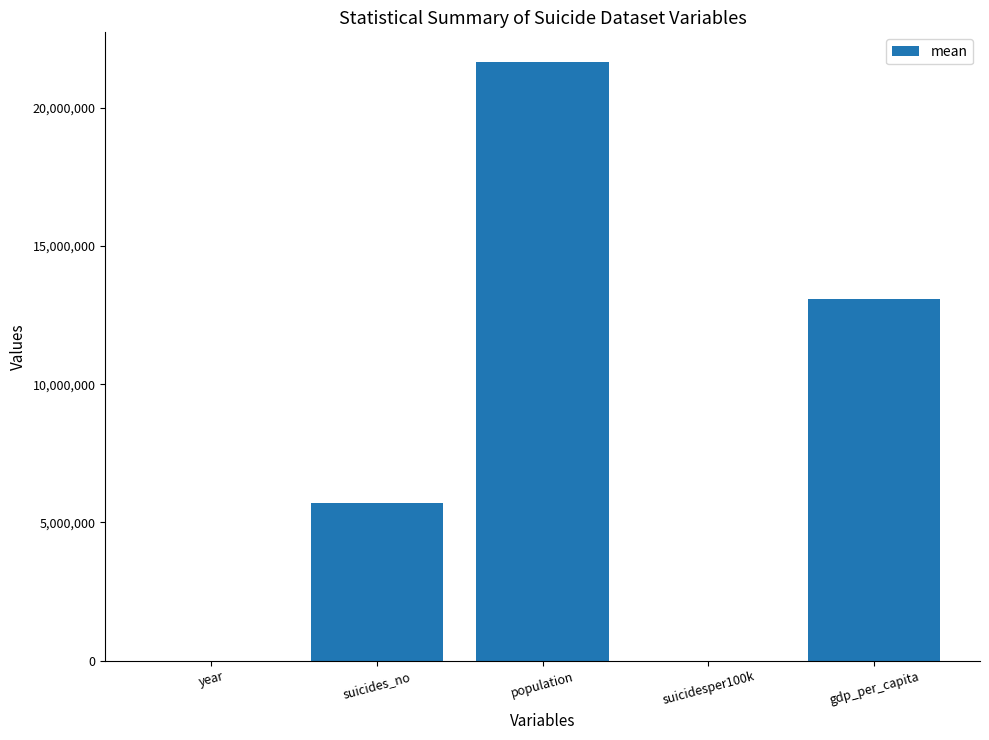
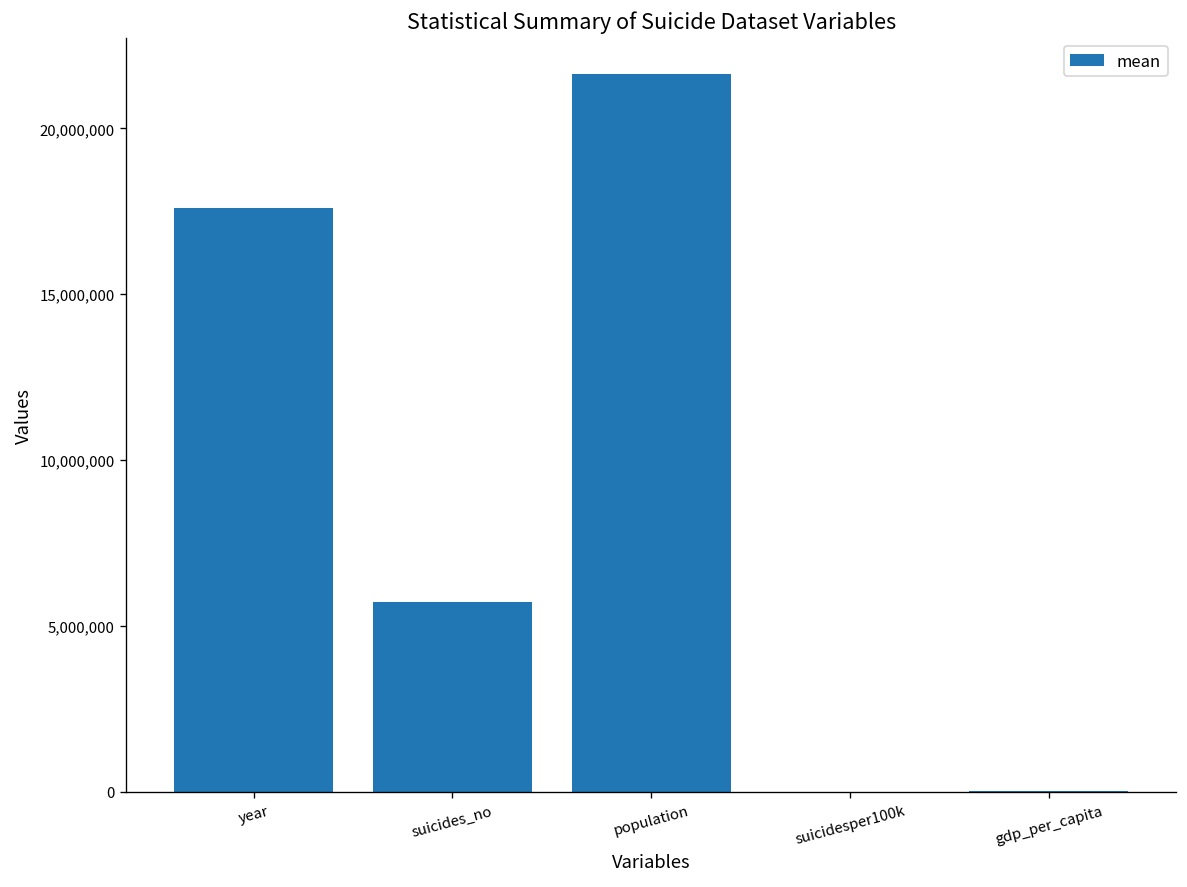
year: 0 -> 17,600,000
gdp_per_capita: 13,100,000 -> 0
